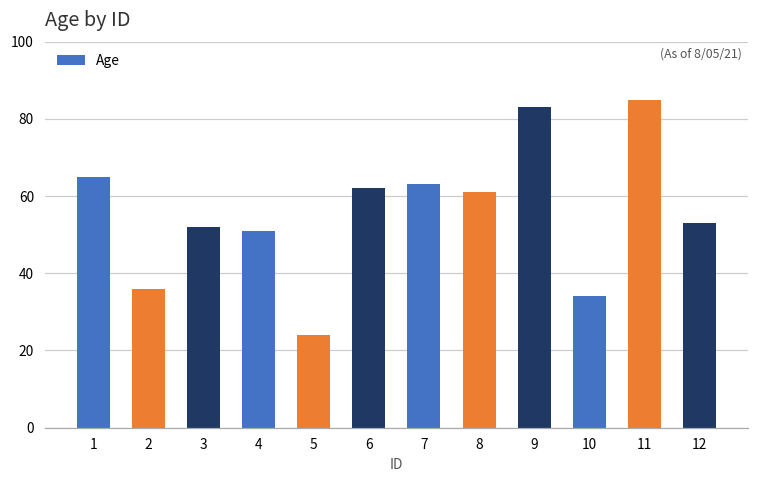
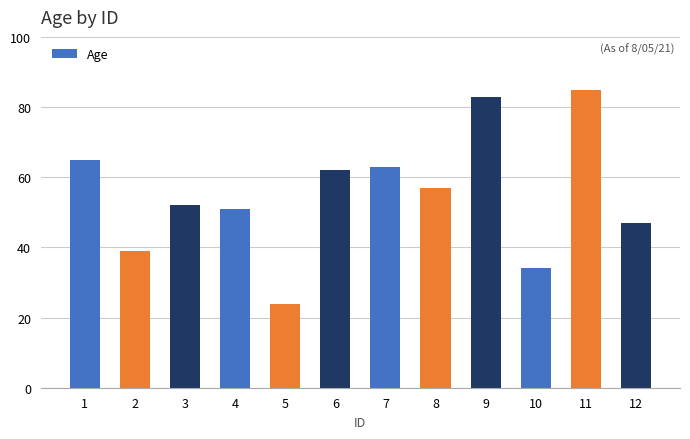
2: 36 -> 39
8: 61 -> 57
12: 53 -> 47
